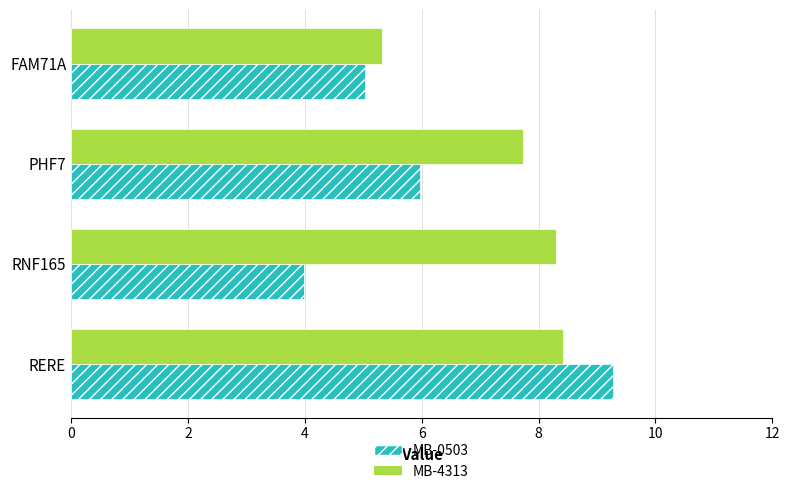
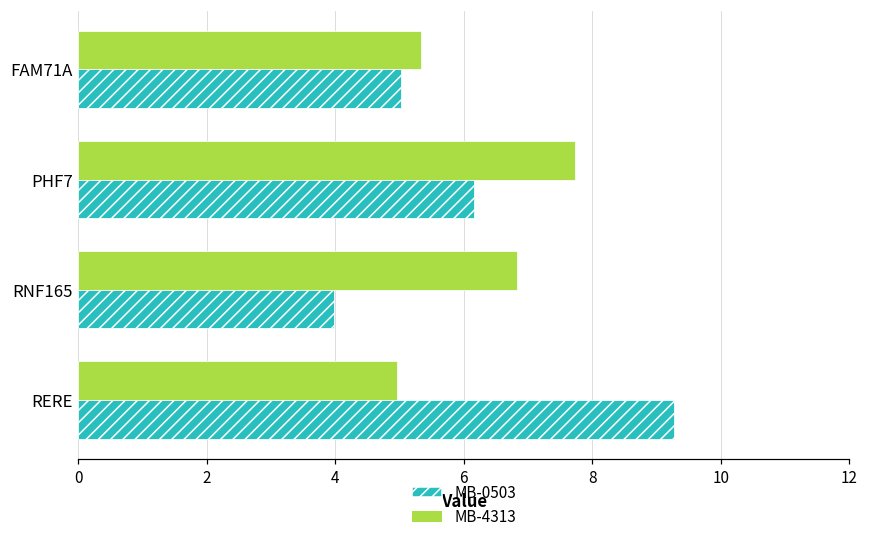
MB-0503, PHF7: 6.0 -> 6.2
MB-4313, RNF165: 8.3 -> 6.8
MB-4313, RERE: 8.4 -> 5.0
